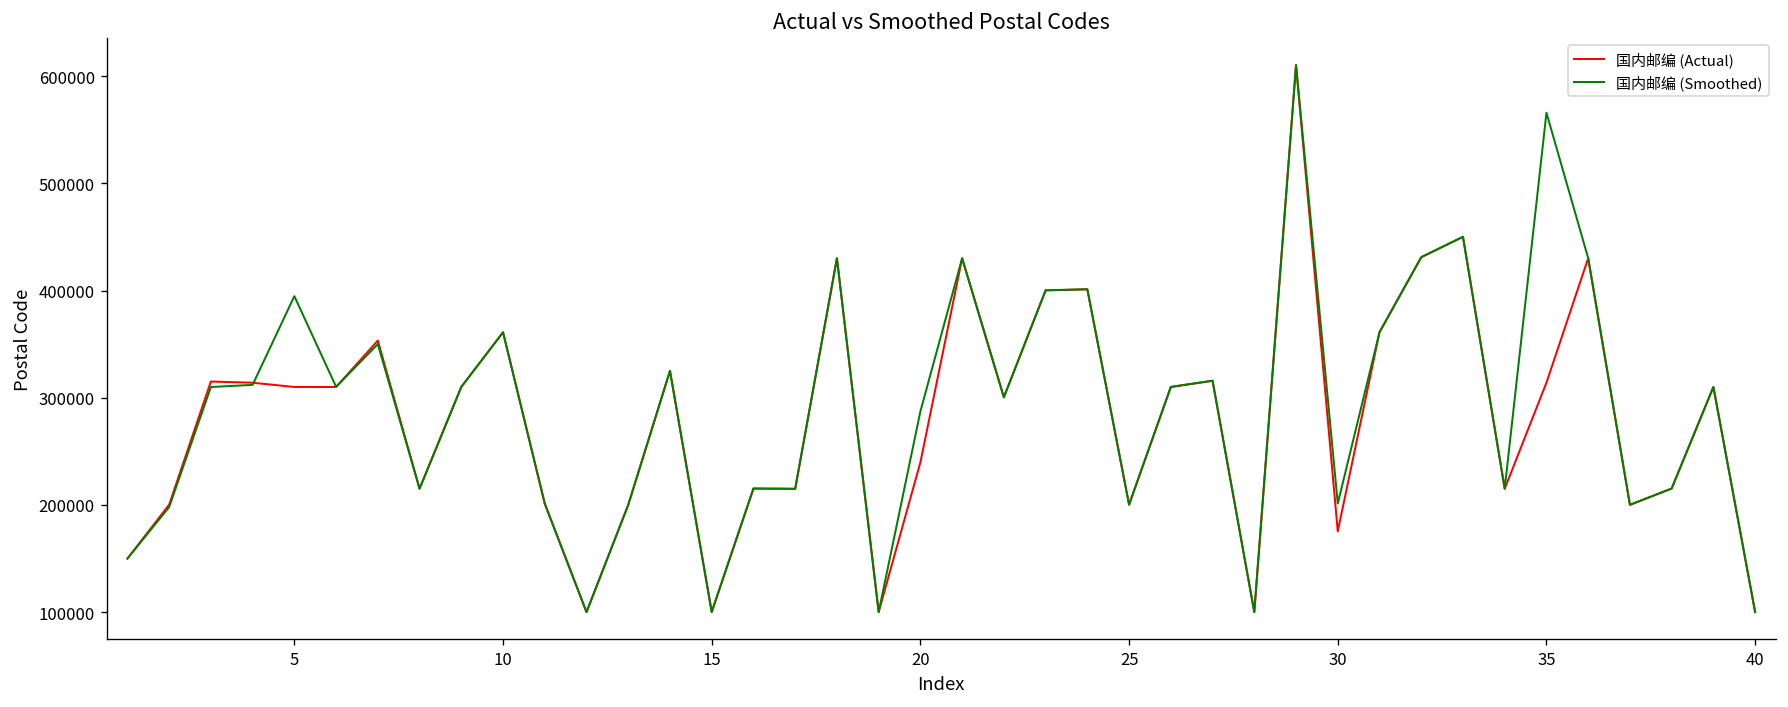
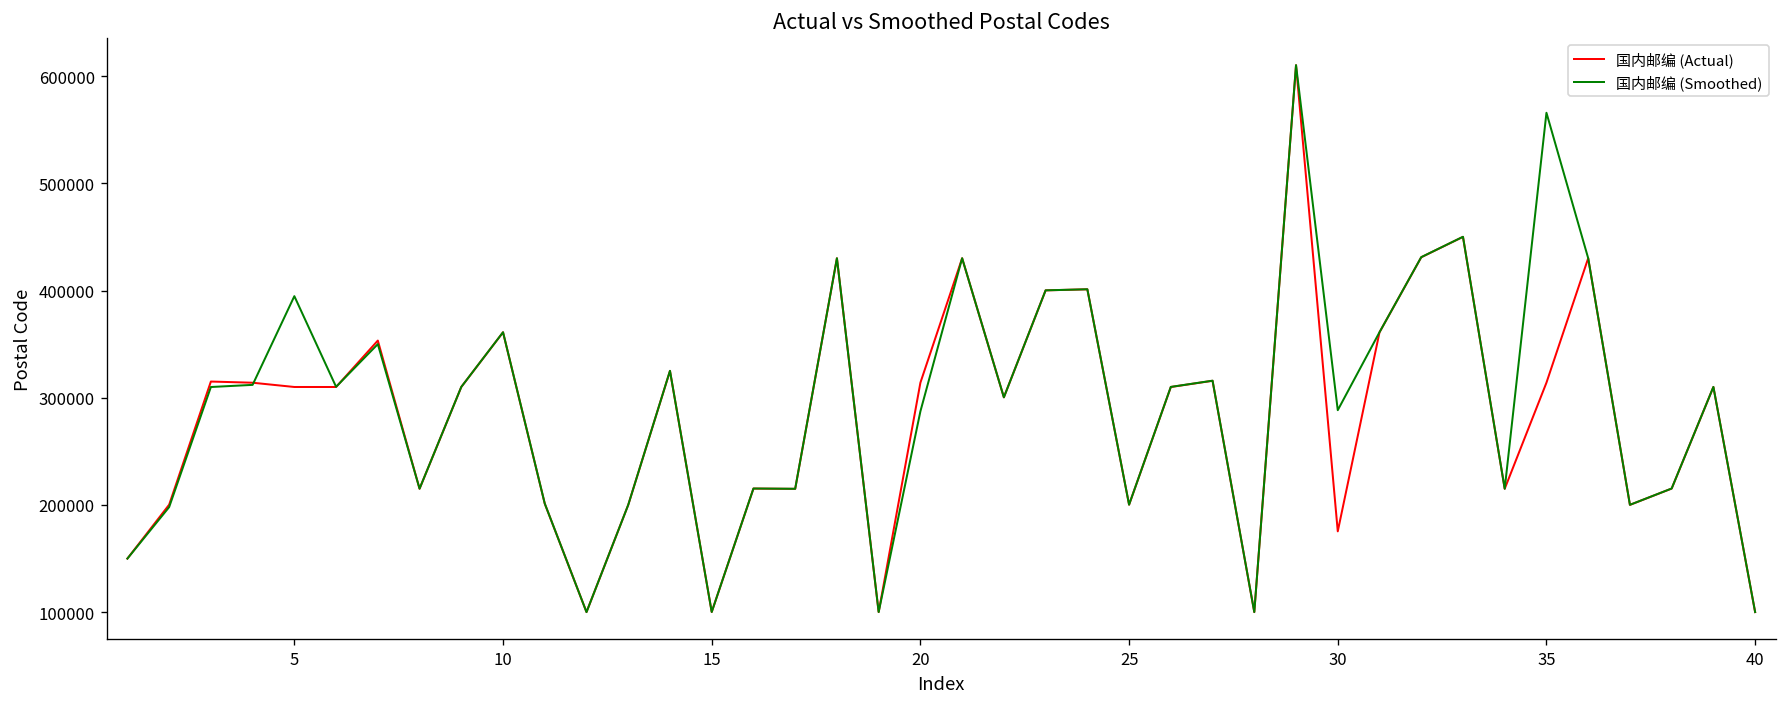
国内邮编 (Actual), 20: 240000 -> 310000
国内邮编 (Smoothed), 30: 200000 -> 290000
